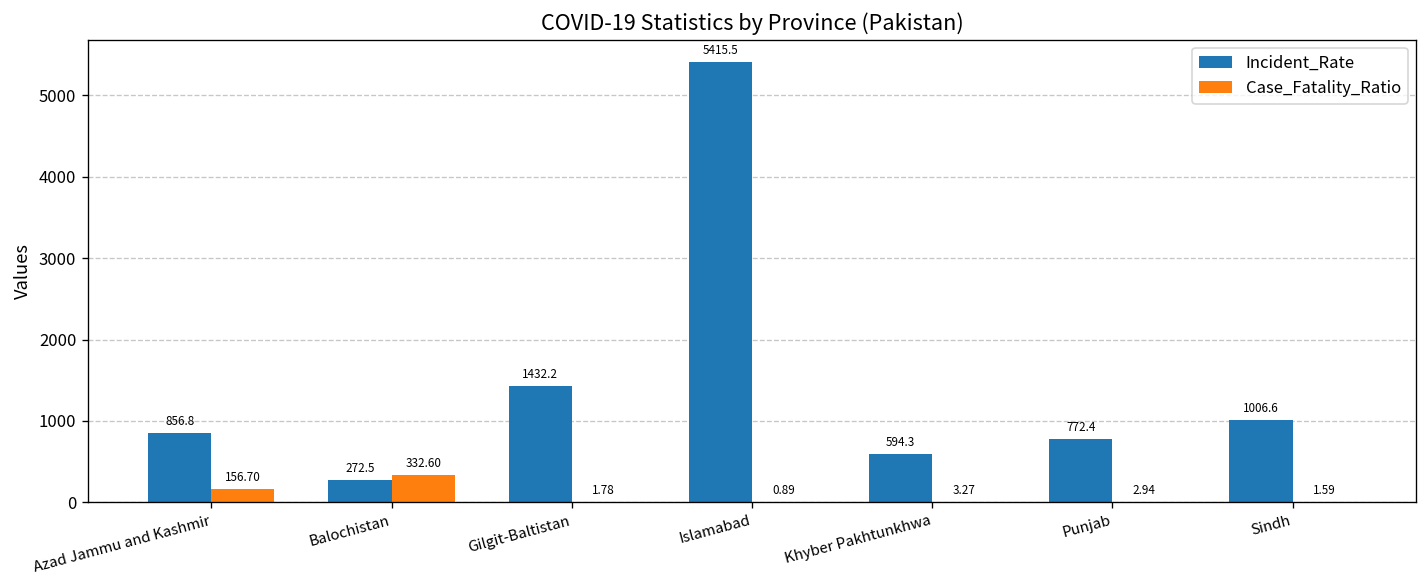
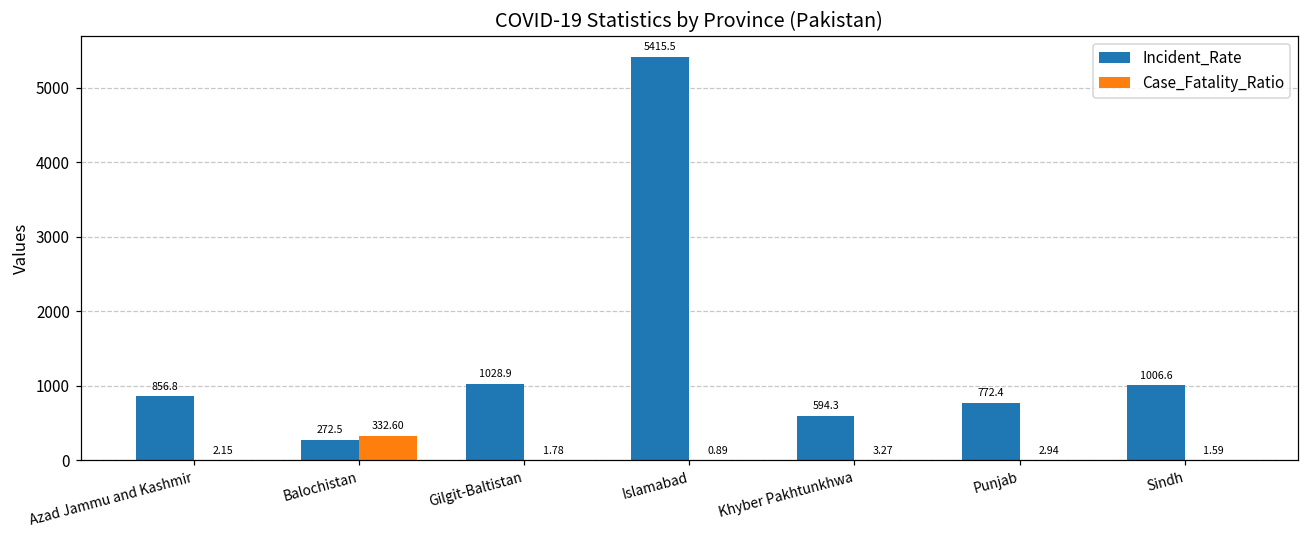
Case_Fatality_Ratio, Azad Jammu and Kashmir: 156.70 -> 2.15
Incident_Rate, Gilgit-Baltistan: 1432.2 -> 1028.9
